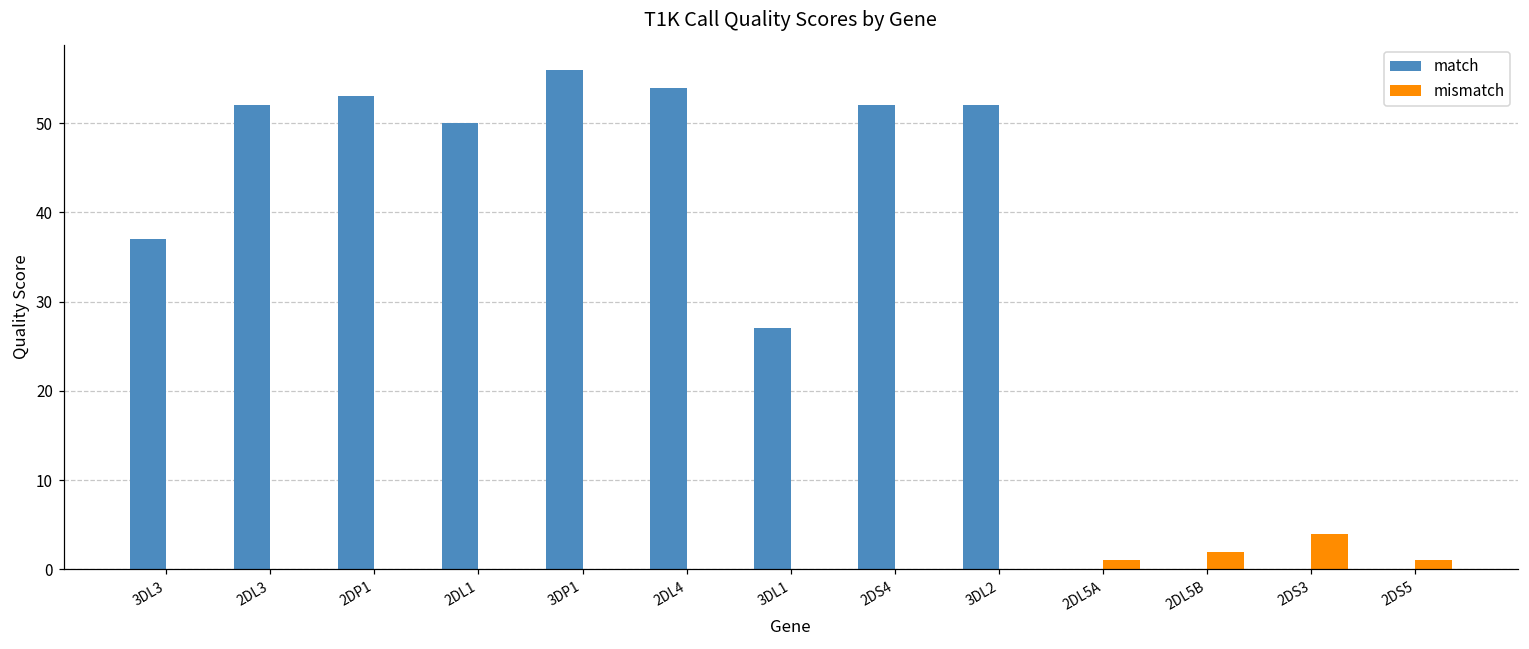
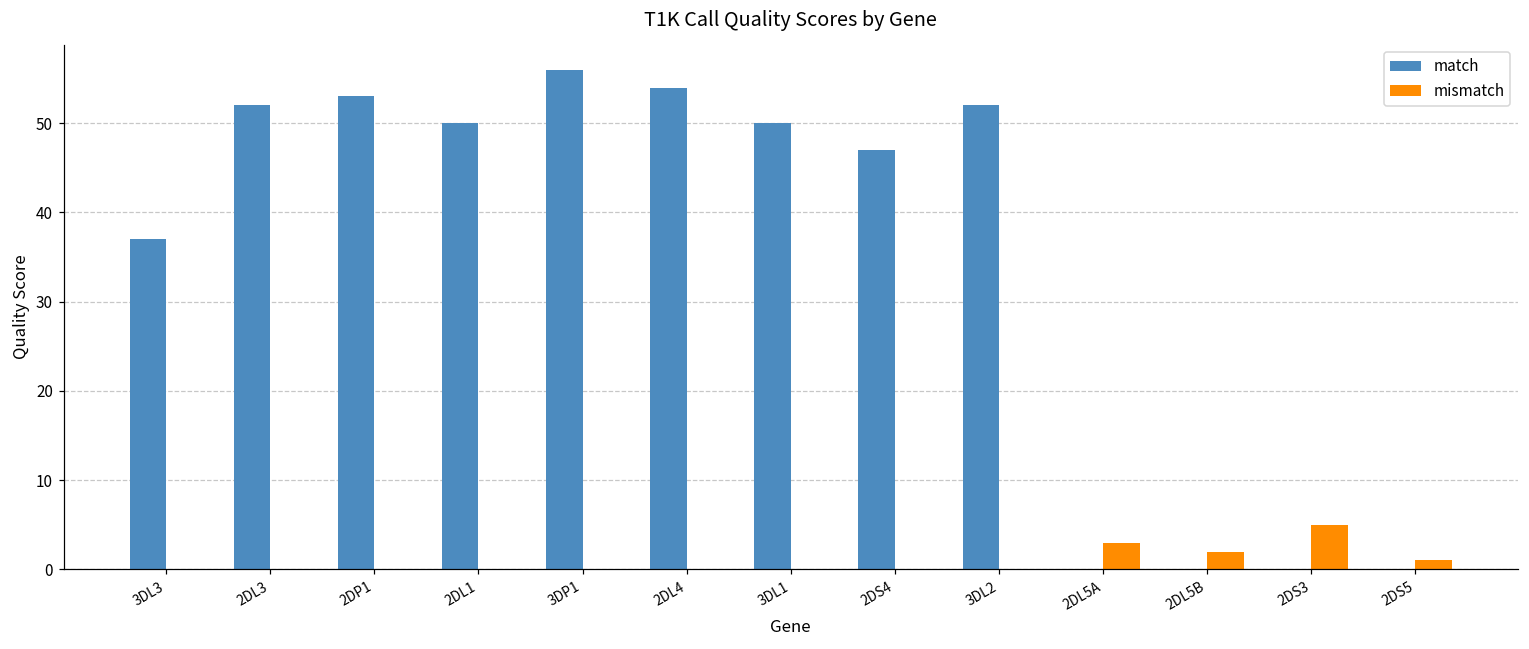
match, 3DL1: 27 -> 50
match, 2DS4: 52 -> 47
mismatch, 2DL5A: 1 -> 3
mismatch, 2DS3: 4 -> 5
